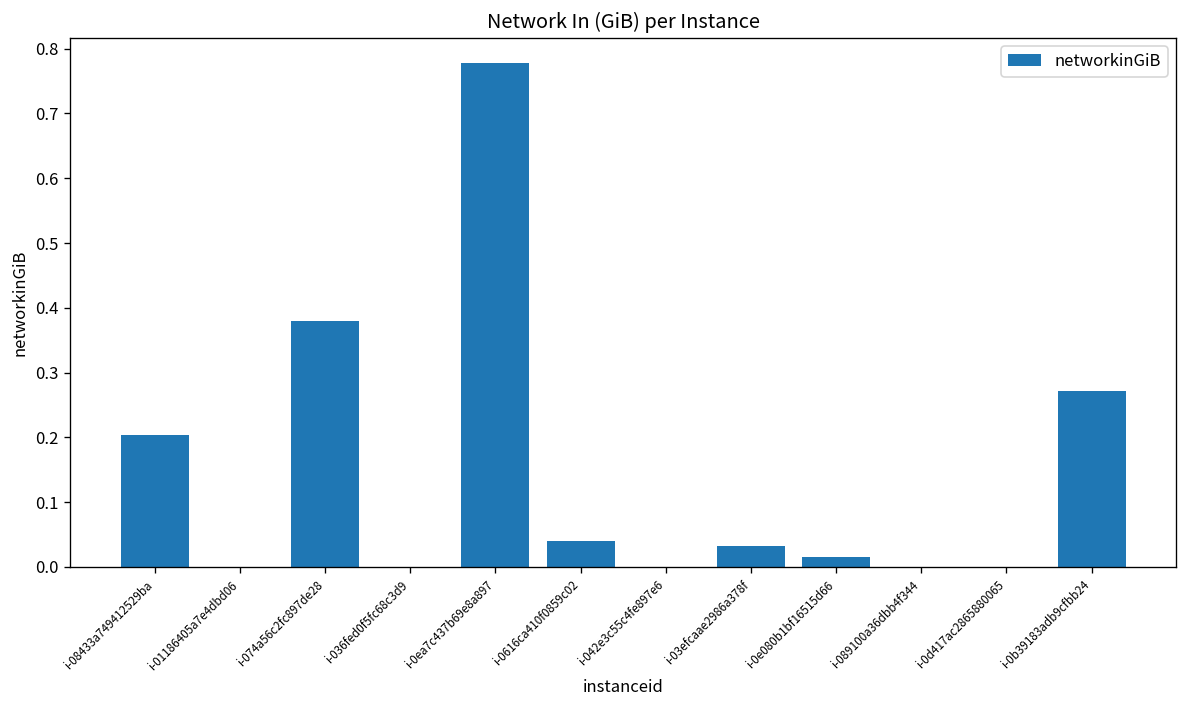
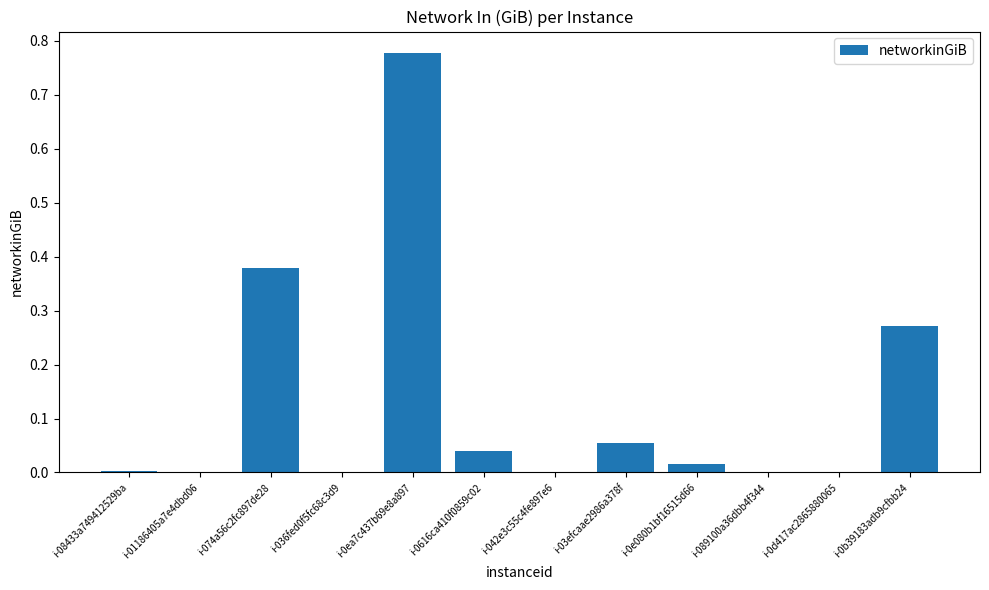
i-08433a749412529ba: 0.20 -> 0.00
i-03efcaae2986a378f: 0.03 -> 0.05
